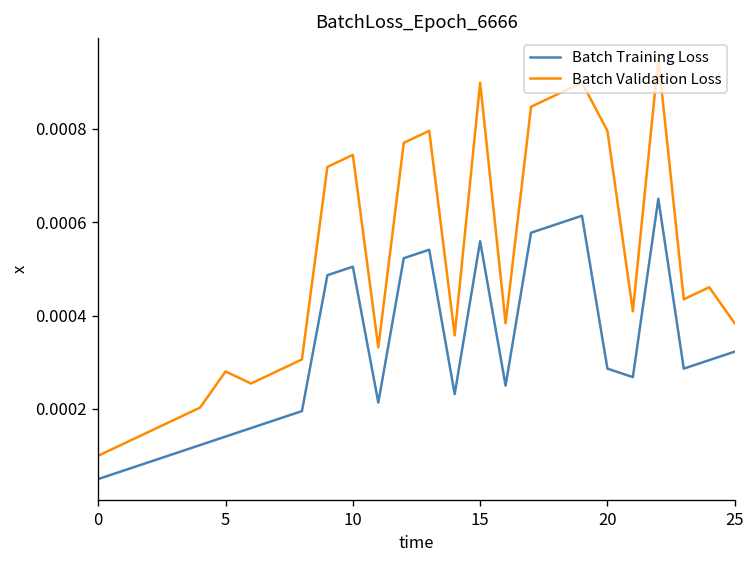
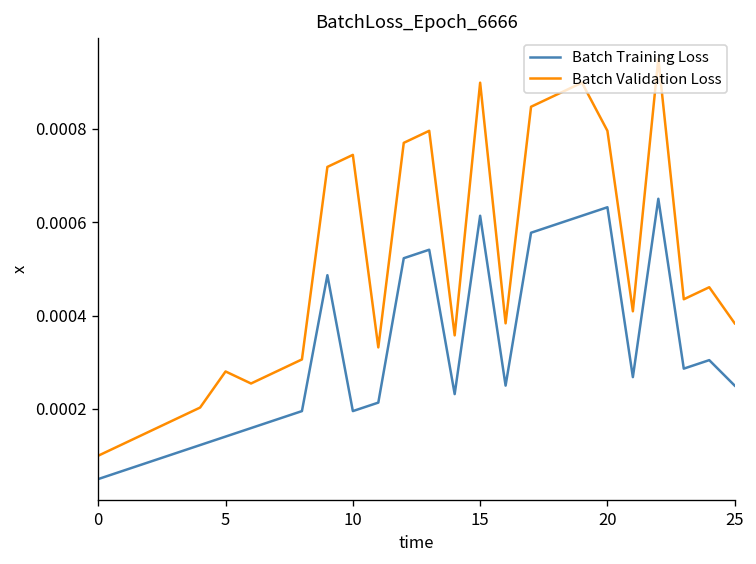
Batch Training Loss, 10: 0.00050 -> 0.00020
Batch Training Loss, 15: 0.00056 -> 0.00061
Batch Training Loss, 20: 0.00029 -> 0.00063
Batch Training Loss, 25: 0.00032 -> 0.00025
